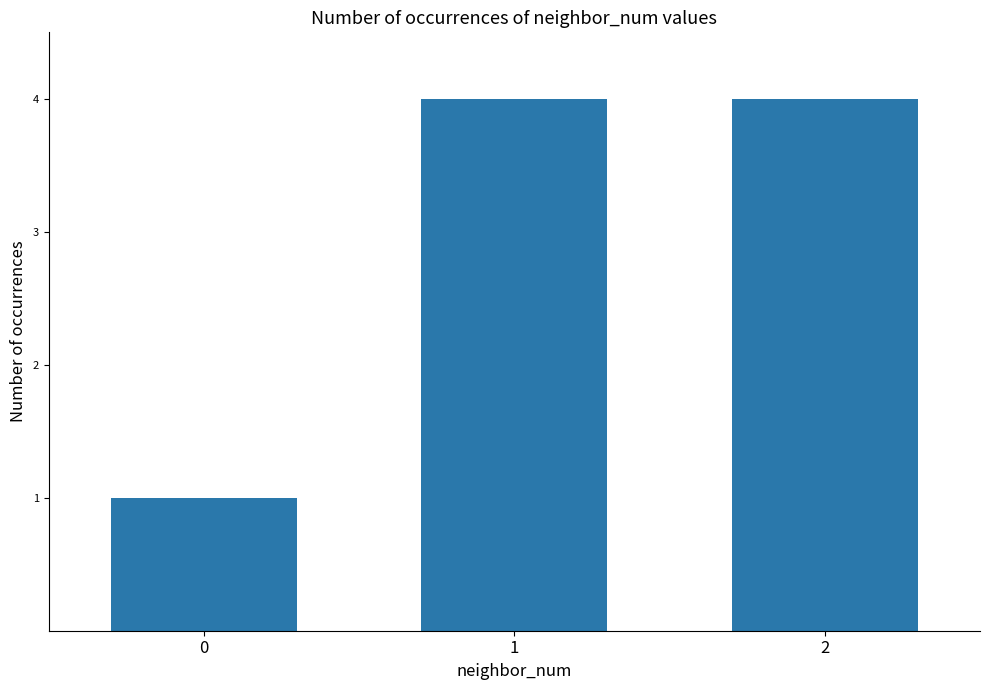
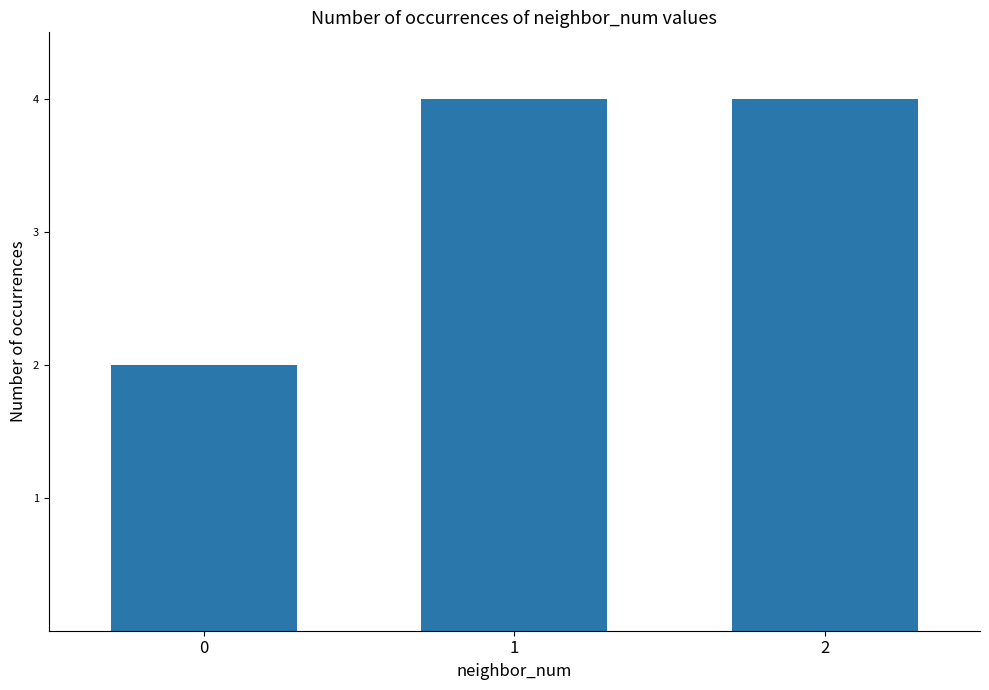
0: 1 -> 2
